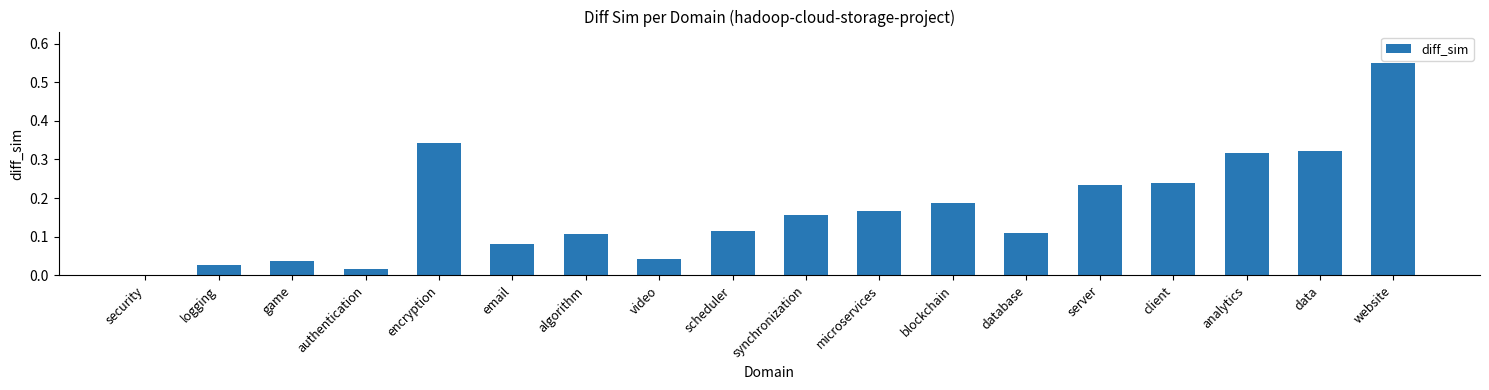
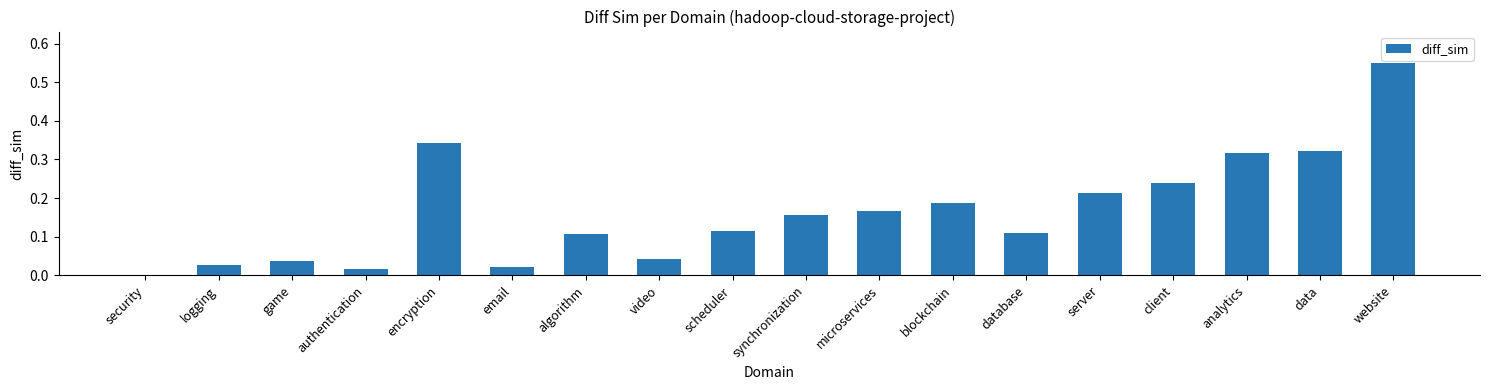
email: 0.08 -> 0.02
server: 0.23 -> 0.21
